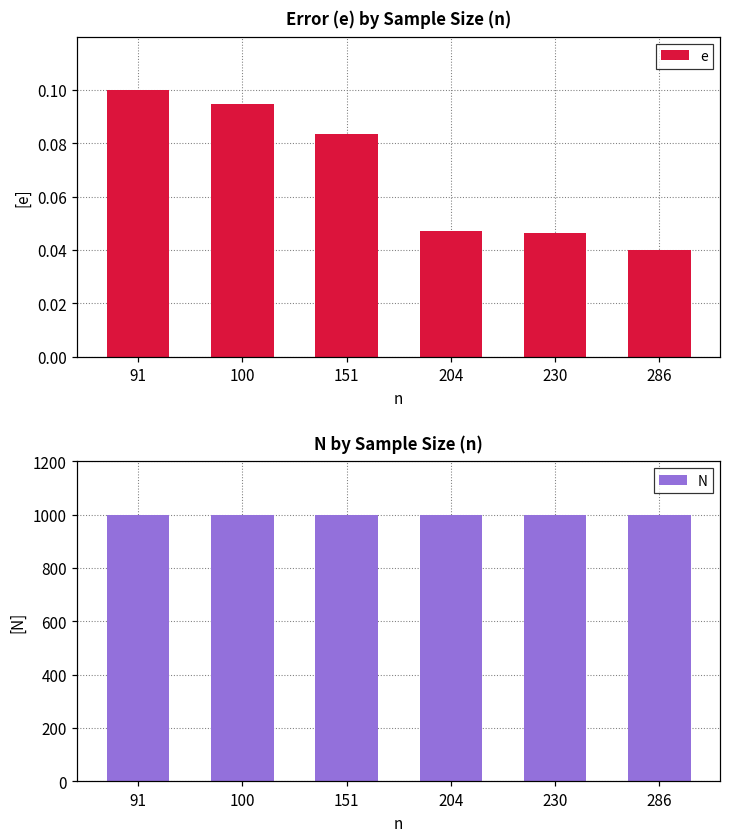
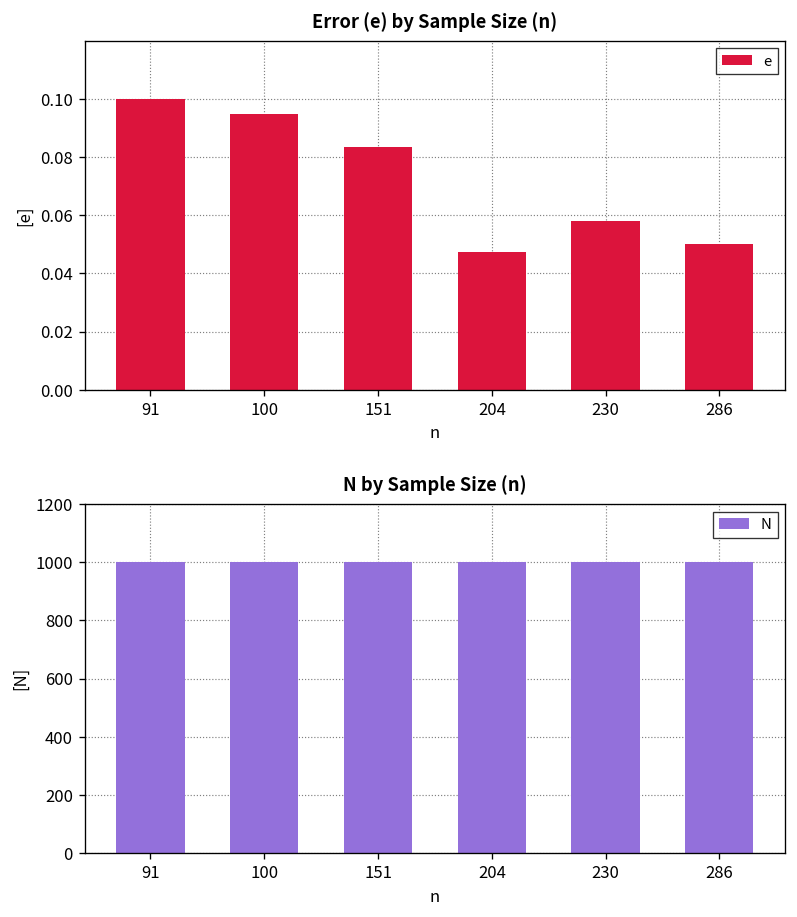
Error (e) by Sample Size (n), 230: 0.046 -> 0.058
Error (e) by Sample Size (n), 286: 0.040 -> 0.050
